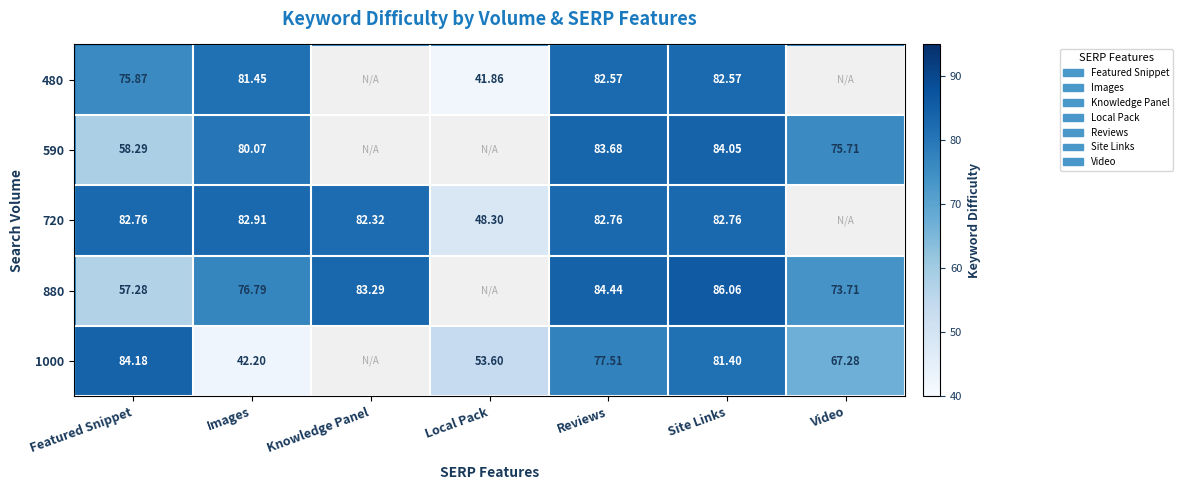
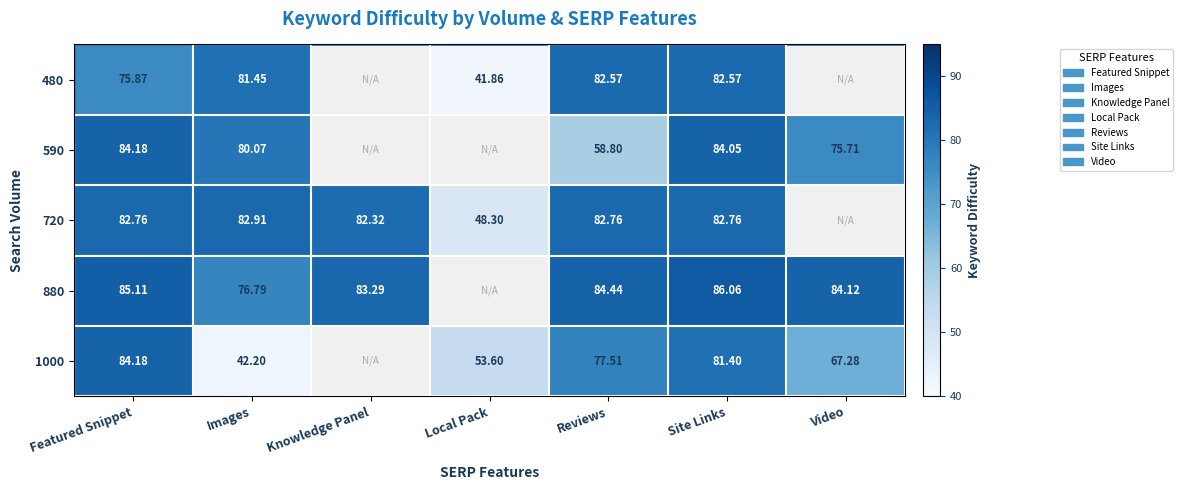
590, Featured Snippet: 58.29 -> 84.18
590, Reviews: 83.68 -> 58.80
880, Featured Snippet: 57.28 -> 85.11
880, Video: 73.71 -> 84.12
